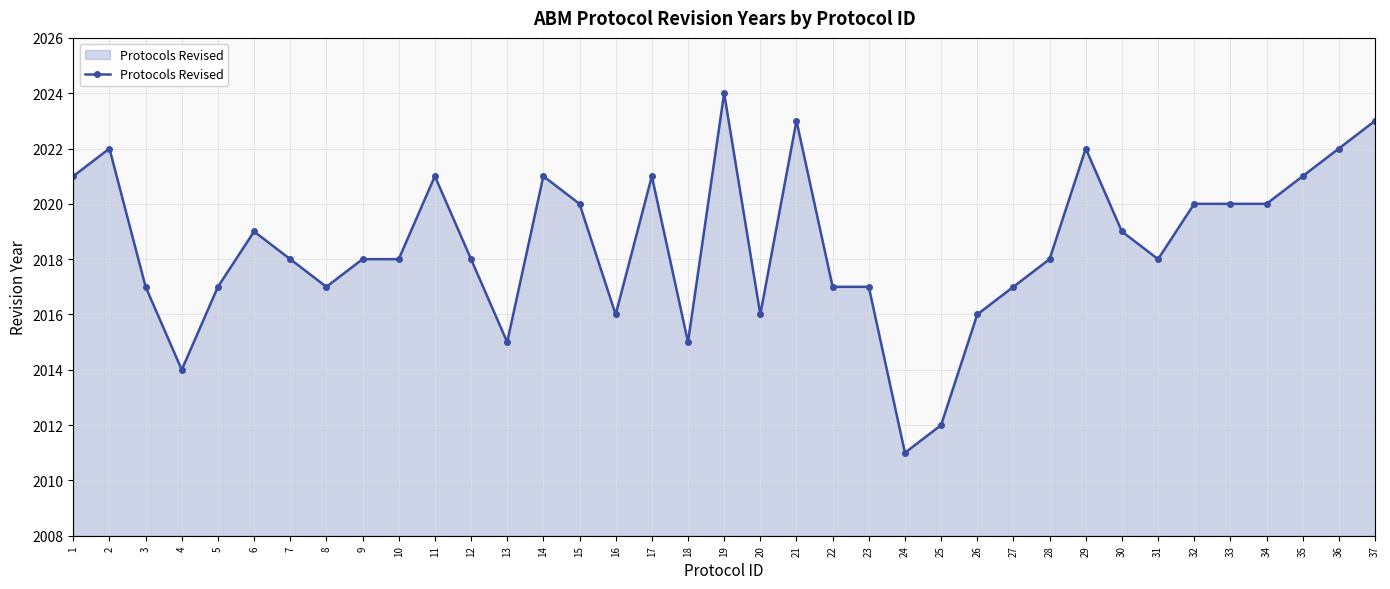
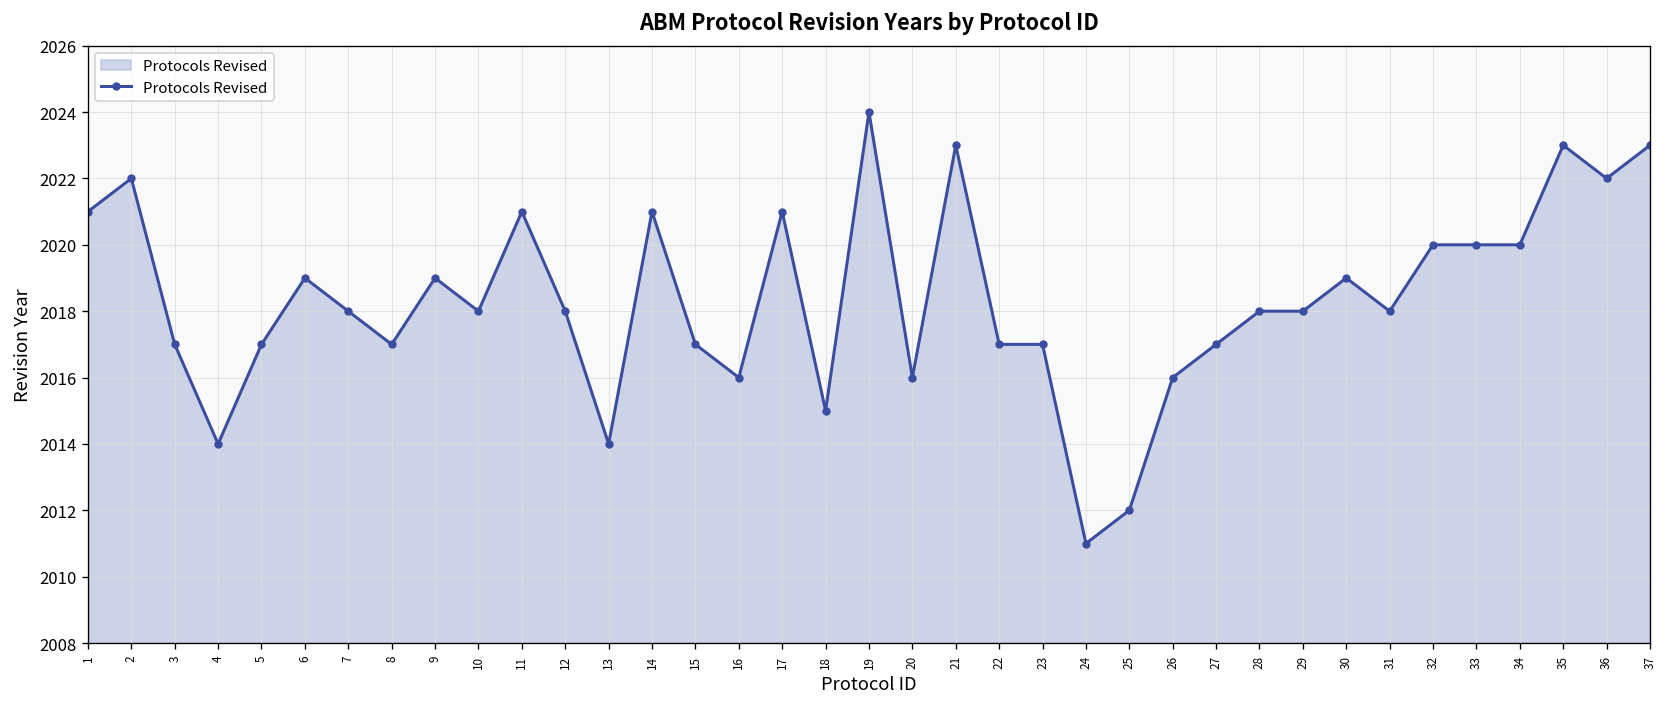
9: 2018 -> 2019
13: 2015 -> 2014
15: 2020 -> 2017
29: 2022 -> 2018
35: 2021 -> 2023
